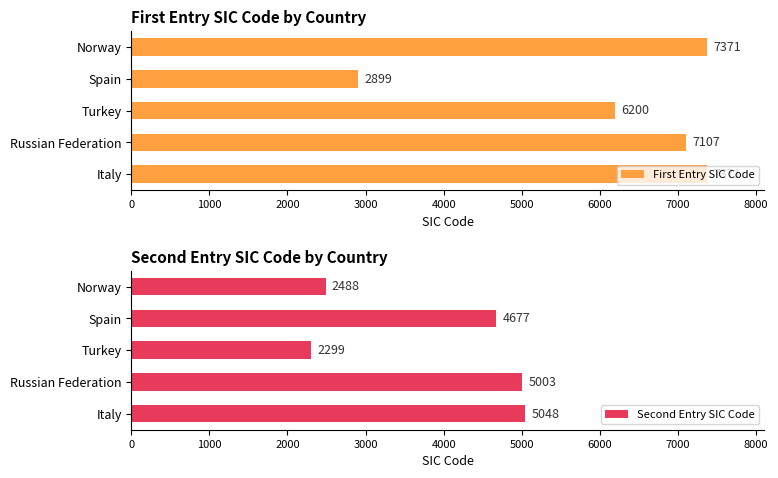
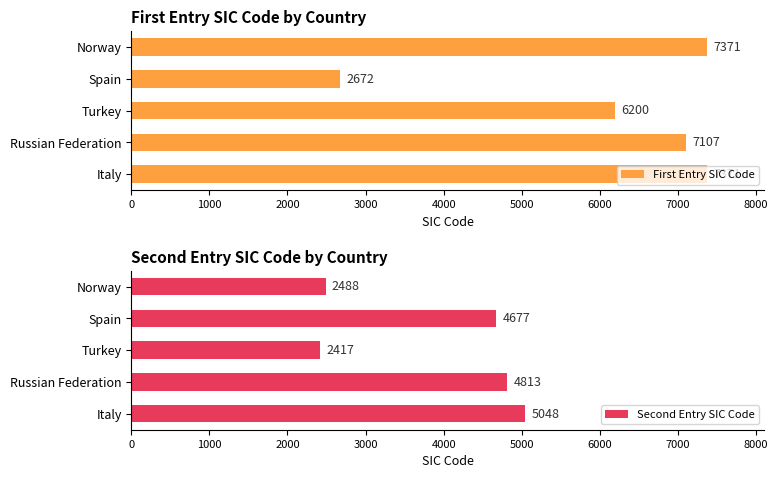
First Entry SIC Code by Country, Spain: 2899 -> 2672
Second Entry SIC Code by Country, Turkey: 2299 -> 2417
Second Entry SIC Code by Country, Russian Federation: 5003 -> 4813
